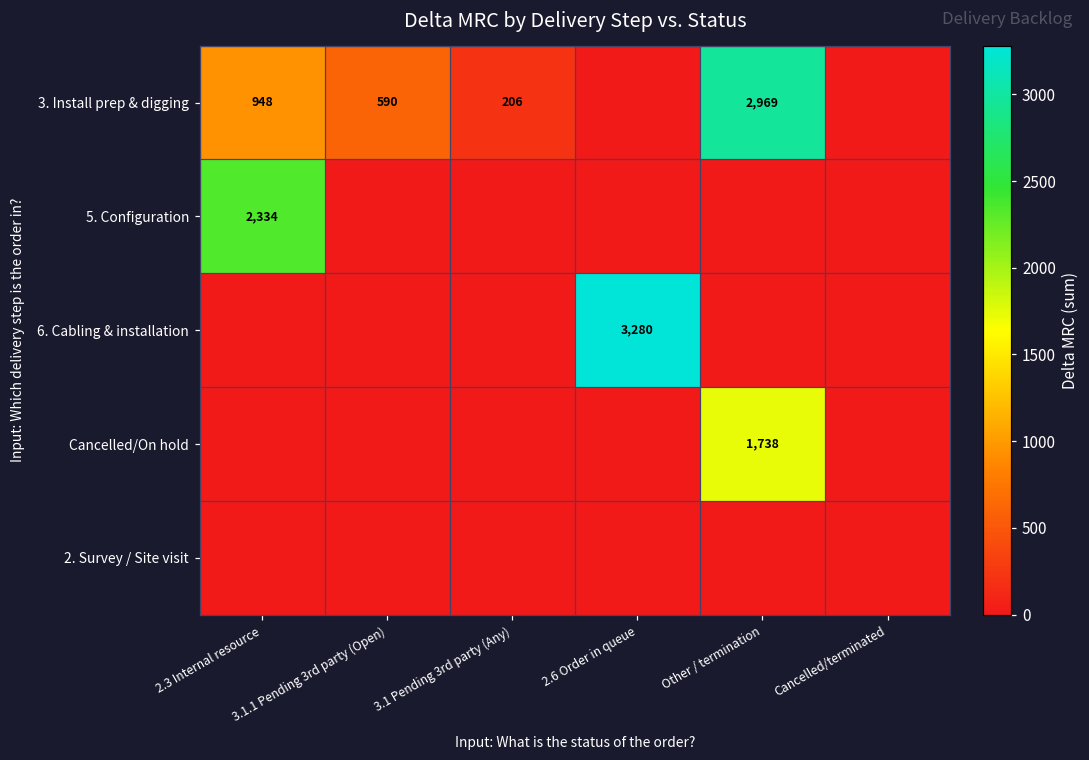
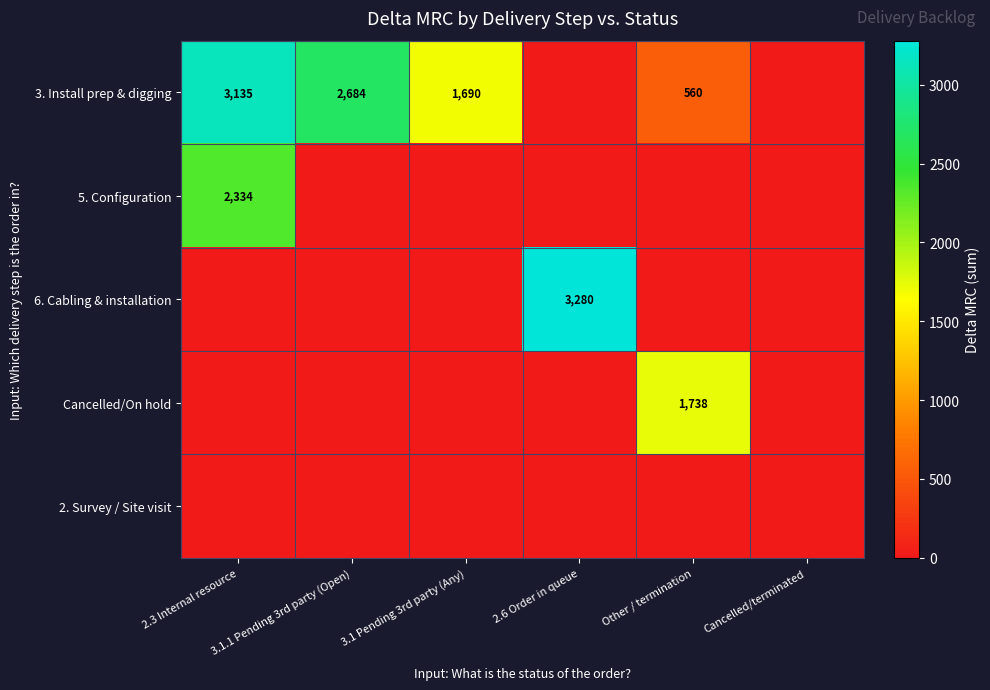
3. Install prep & digging, 2.3 Internal resource: 948 -> 3,135
3. Install prep & digging, 3.1.1 Pending 3rd party (Open): 590 -> 2,684
3. Install prep & digging, 3.1 Pending 3rd party (Any): 206 -> 1,690
3. Install prep & digging, Other / termination: 2,969 -> 560
